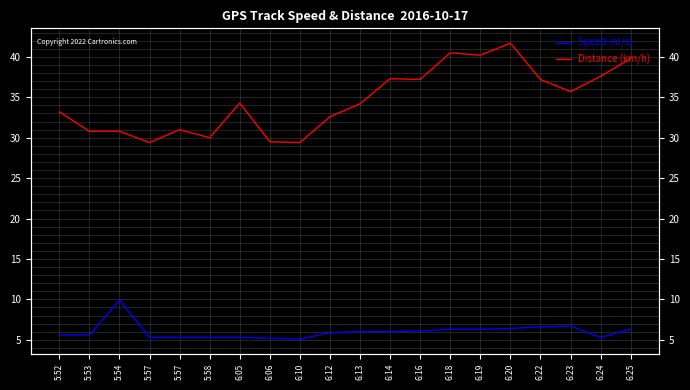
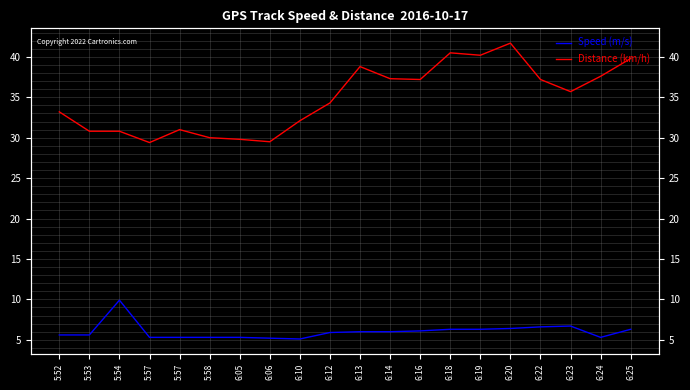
Distance (km/h), 6:05: 34 -> 30
Distance (km/h), 6:10: 29 -> 32
Distance (km/h), 6:12: 33 -> 34
Distance (km/h), 6:13: 34 -> 39
